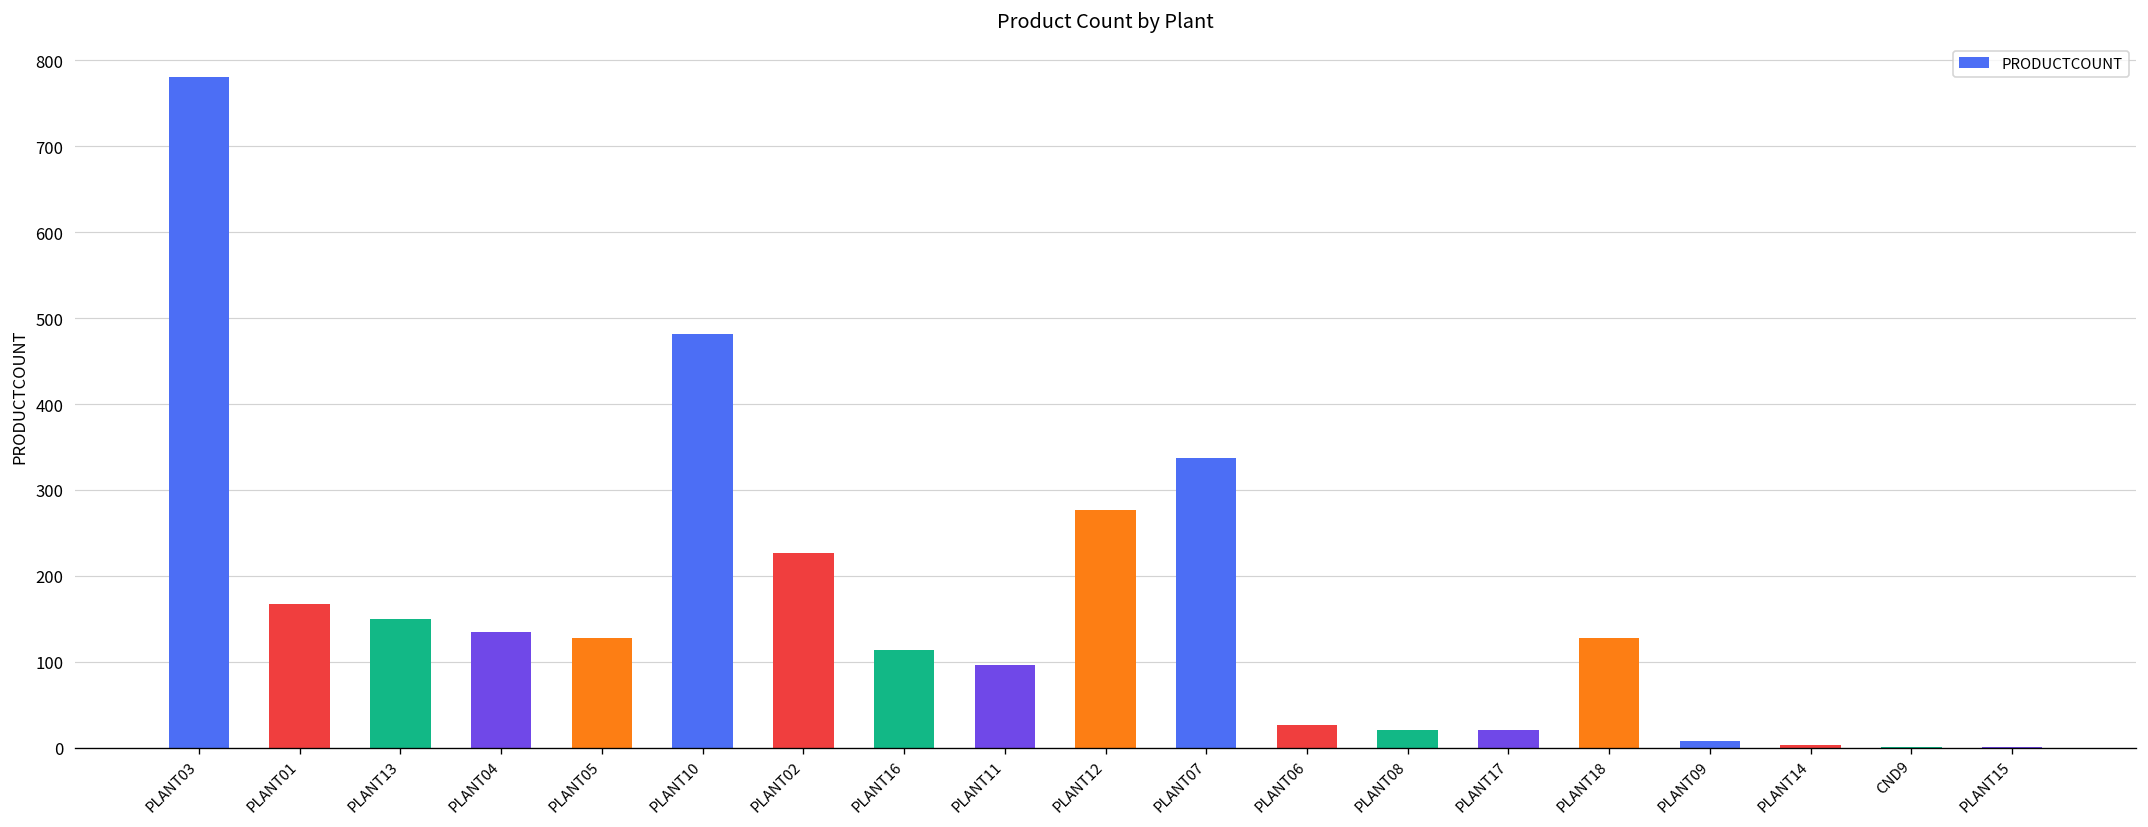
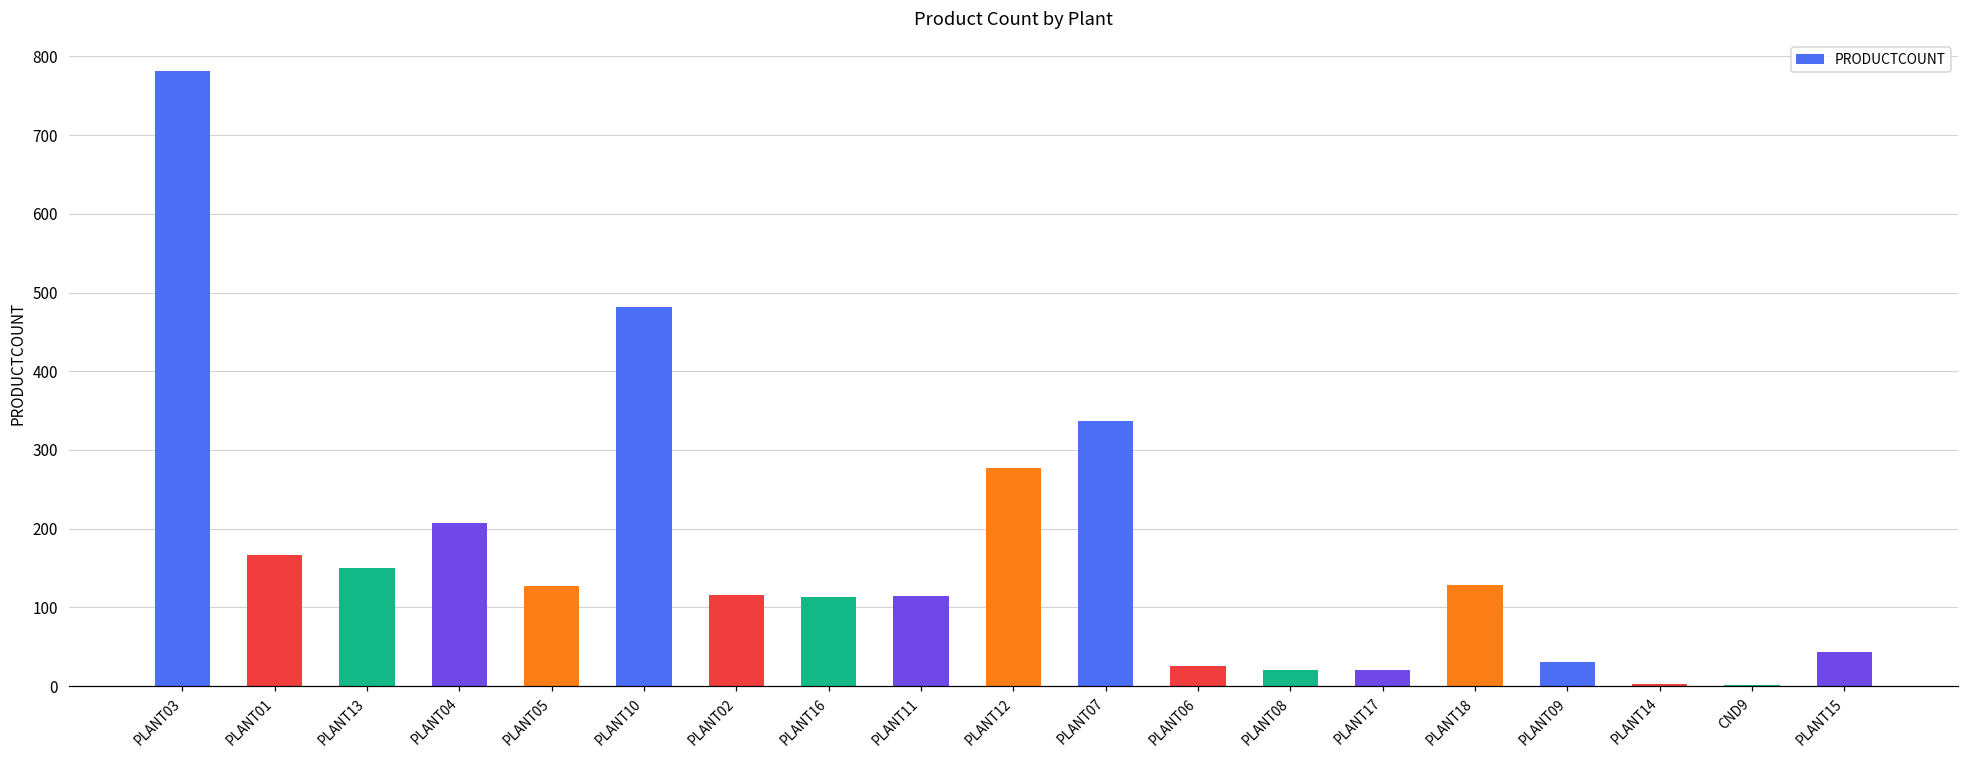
PLANT04: 130 -> 210
PLANT02: 230 -> 120
PLANT11: 100 -> 110
PLANT09: 10 -> 30
PLANT15: 0 -> 40
